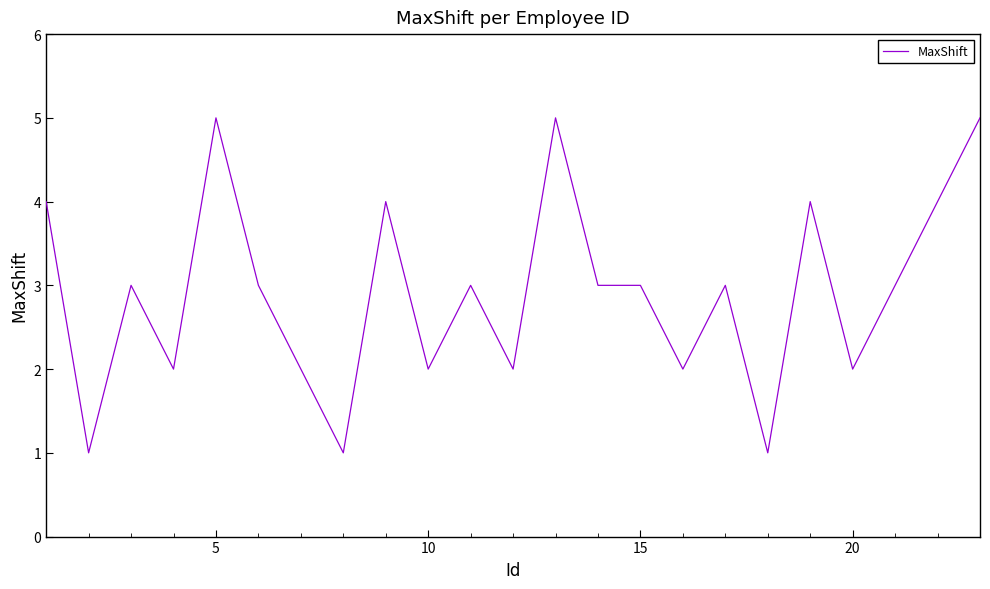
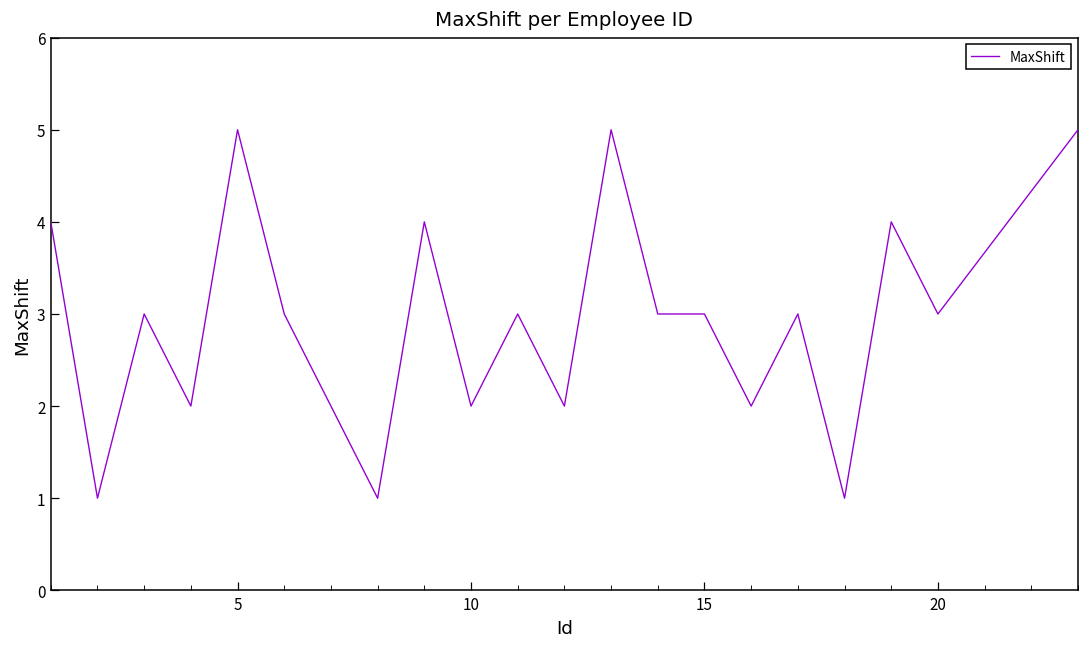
20: 2 -> 3
